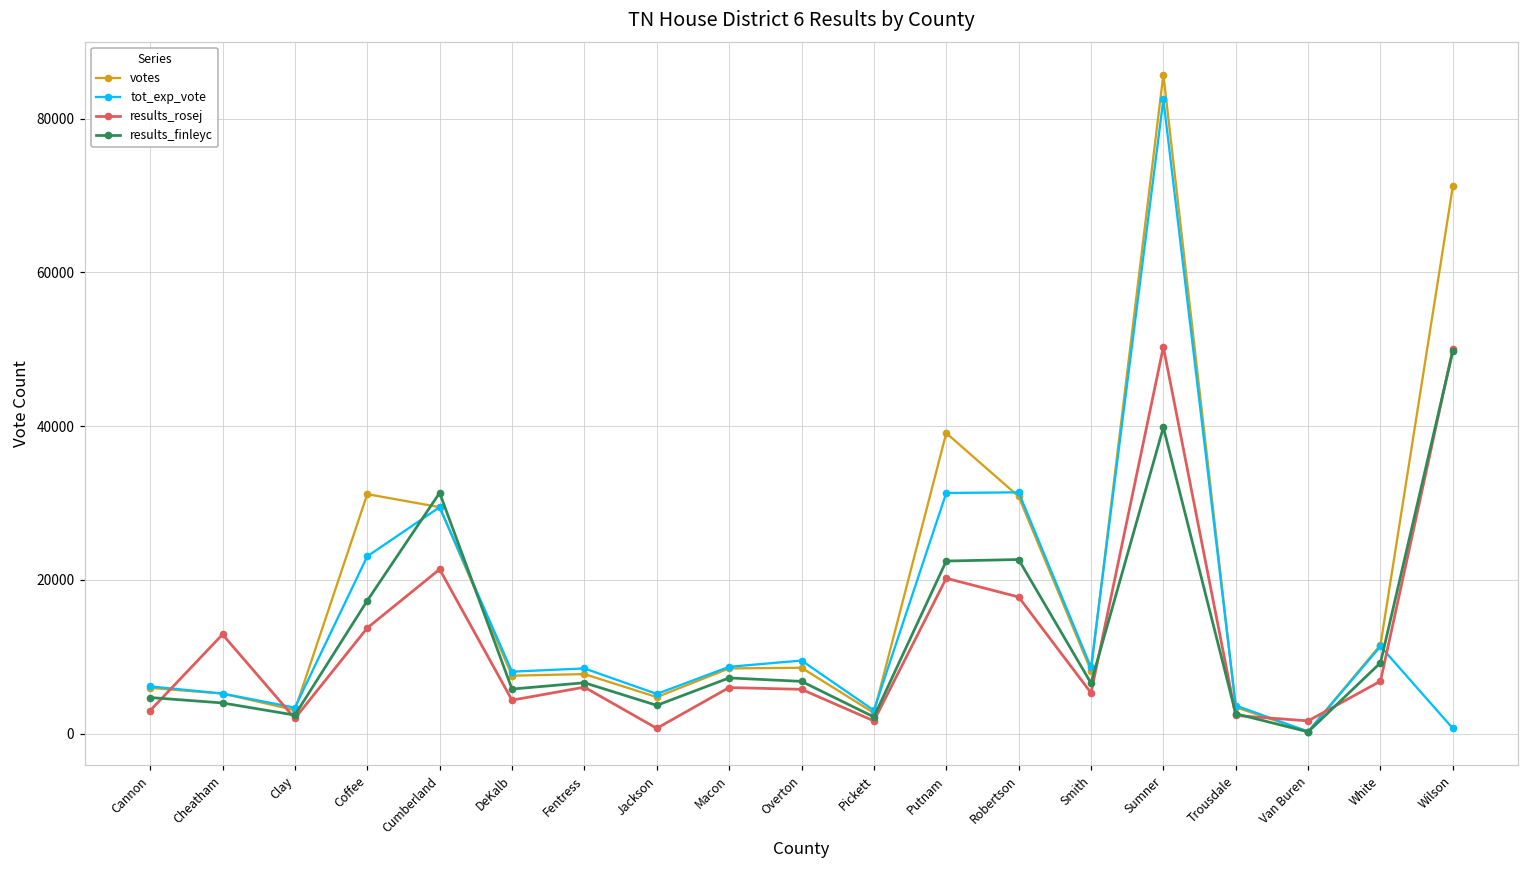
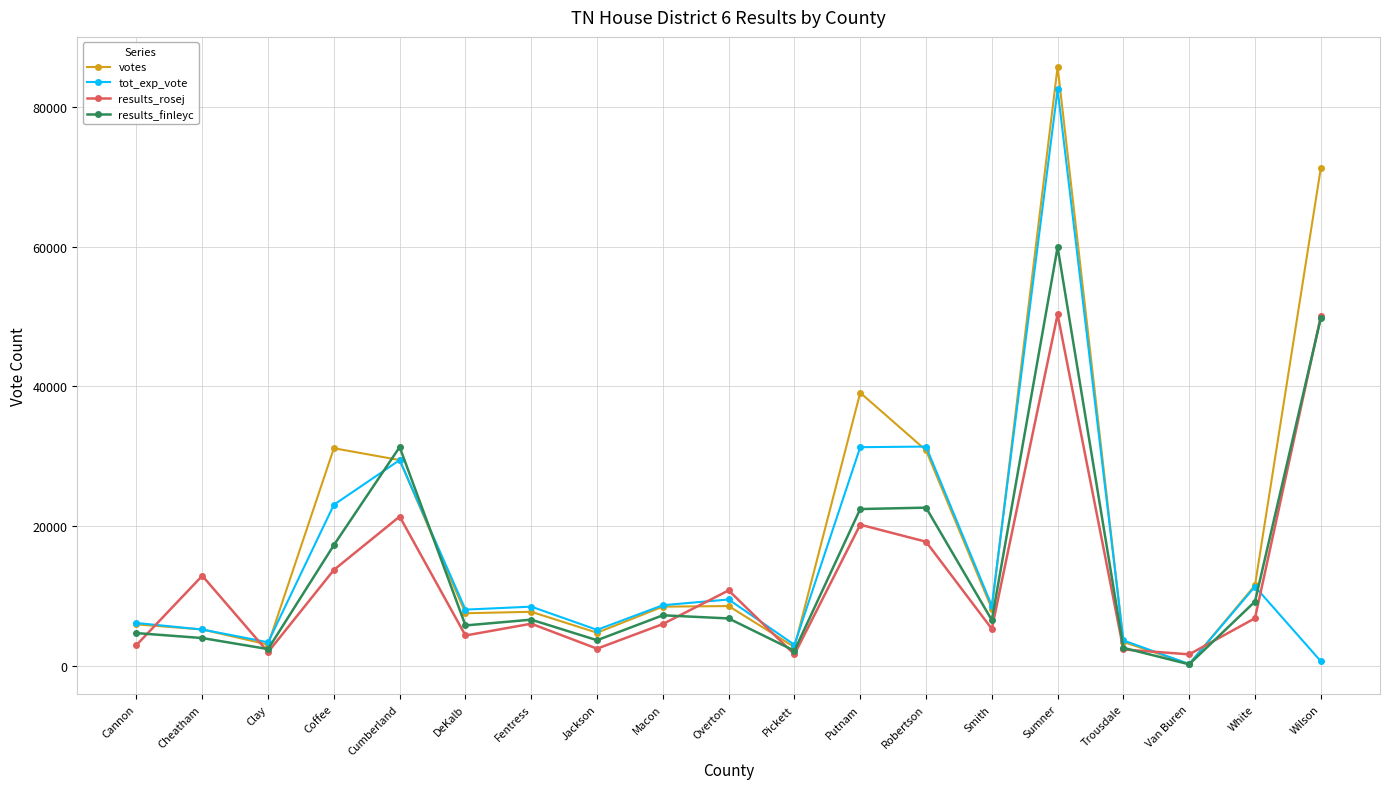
results_rosej, Jackson: 1000 -> 2000
results_rosej, Overton: 6000 -> 11000
results_finleyc, Sumner: 40000 -> 60000
